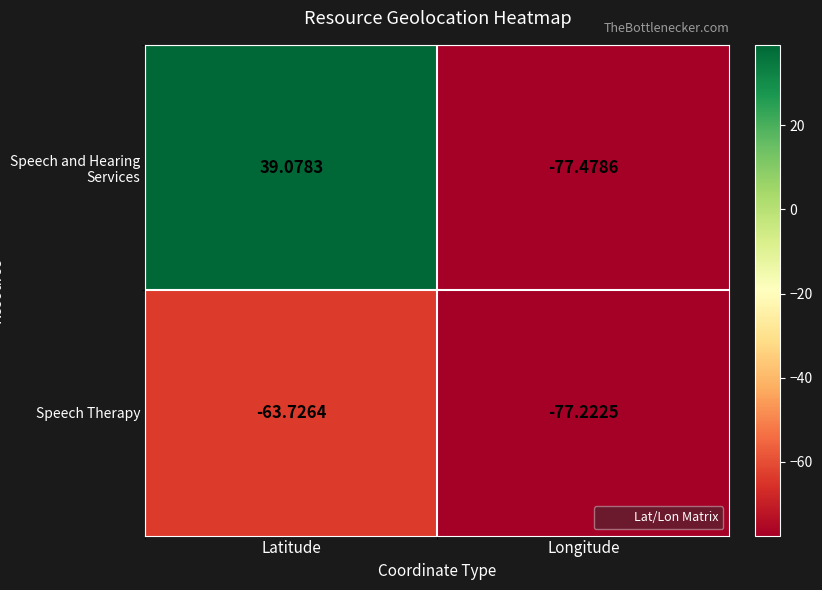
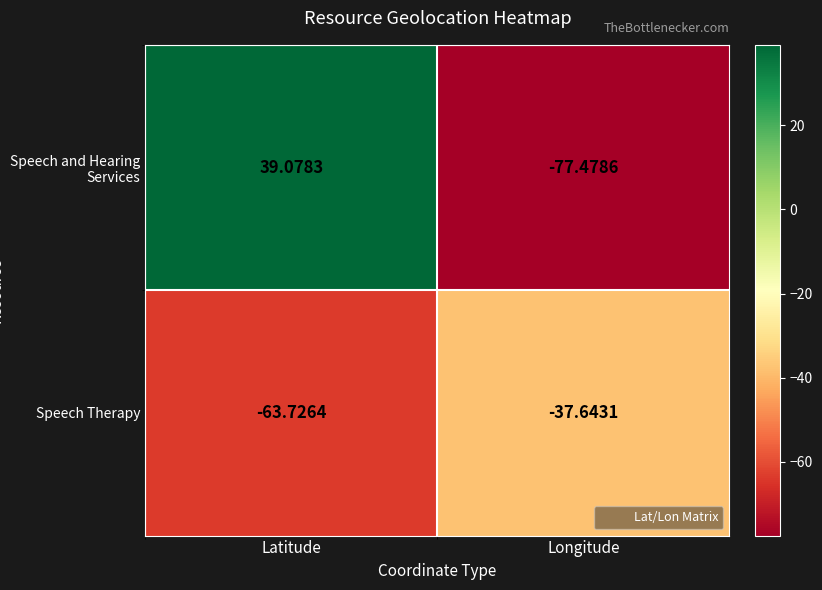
Speech Therapy, Longitude: -77.2225 -> -37.6431
